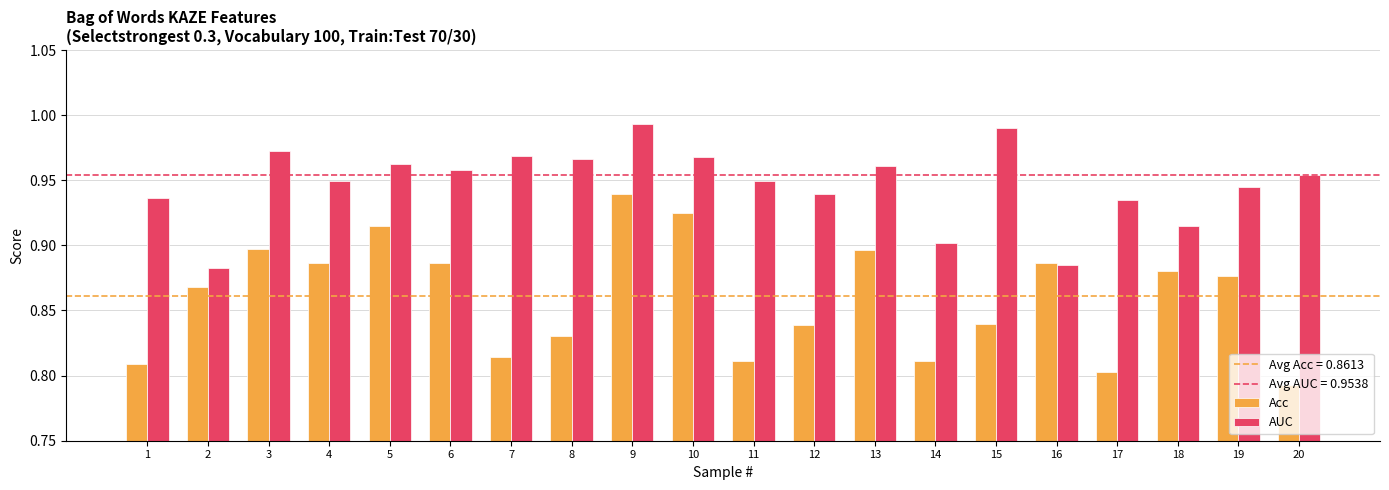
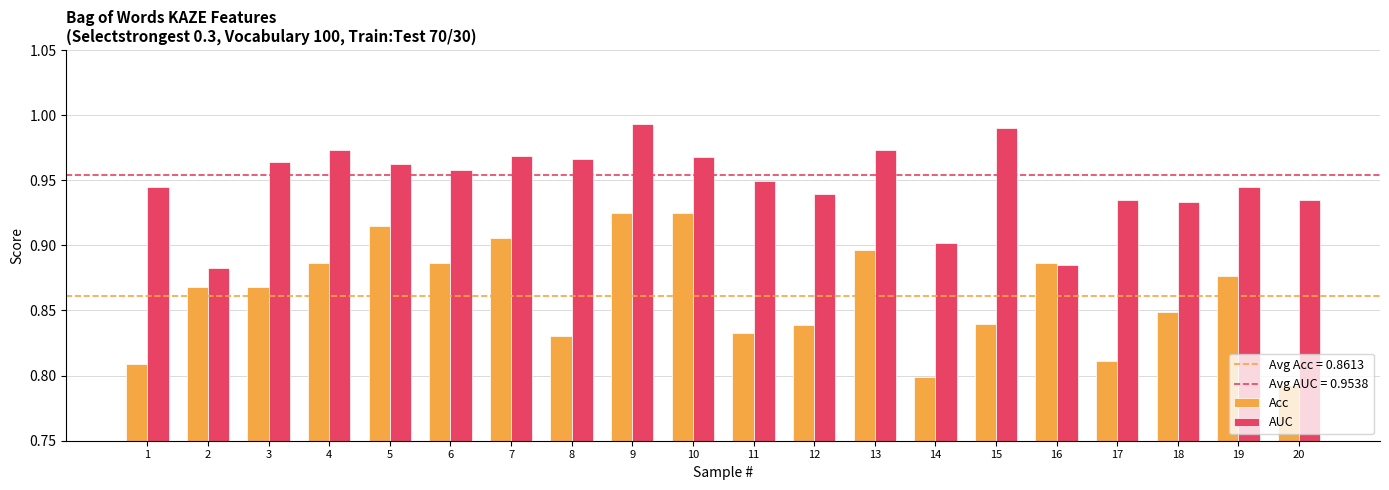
AUC, 1: 0.937 -> 0.944
Acc, 3: 0.897 -> 0.868
AUC, 3: 0.972 -> 0.964
AUC, 4: 0.949 -> 0.973
Acc, 7: 0.815 -> 0.906
Acc, 9: 0.939 -> 0.925
Acc, 11: 0.811 -> 0.833
AUC, 13: 0.961 -> 0.973
Acc, 14: 0.811 -> 0.799
Acc, 17: 0.803 -> 0.811
Acc, 18: 0.880 -> 0.849
AUC, 18: 0.915 -> 0.933
AUC, 20: 0.954 -> 0.935
